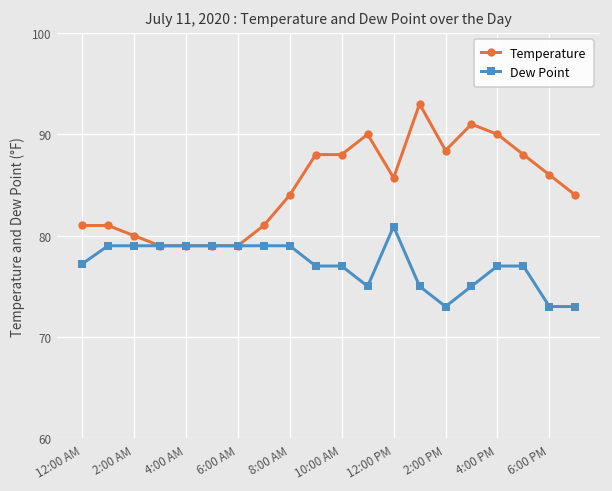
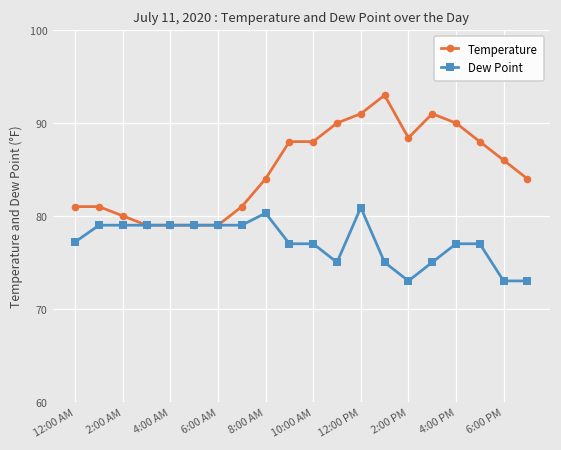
Dew Point, 8:00 AM: 79 -> 80
Temperature, 12:00 PM: 86 -> 91
